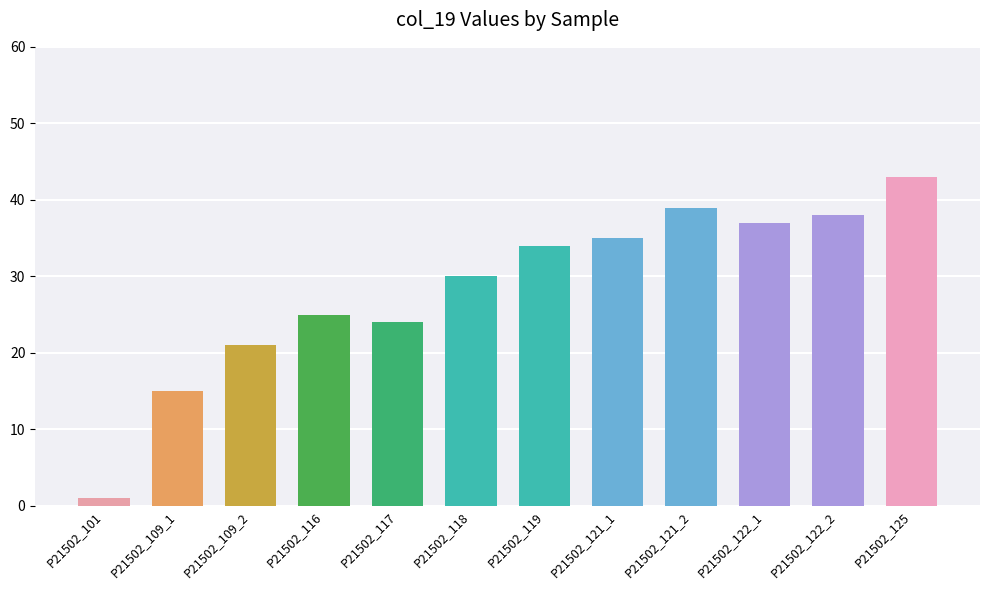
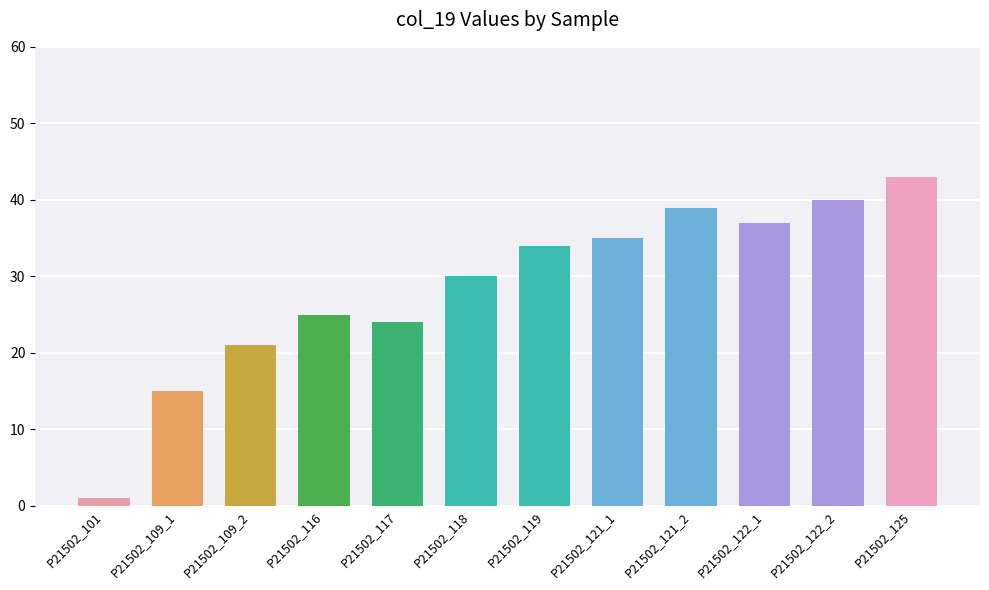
P21502_122_2: 38 -> 40
